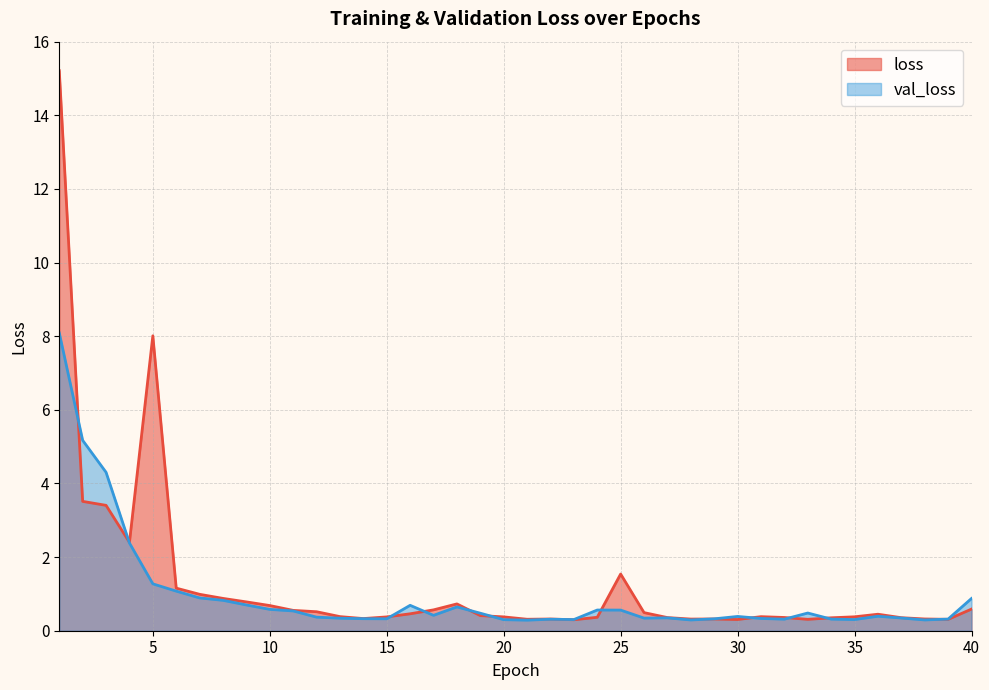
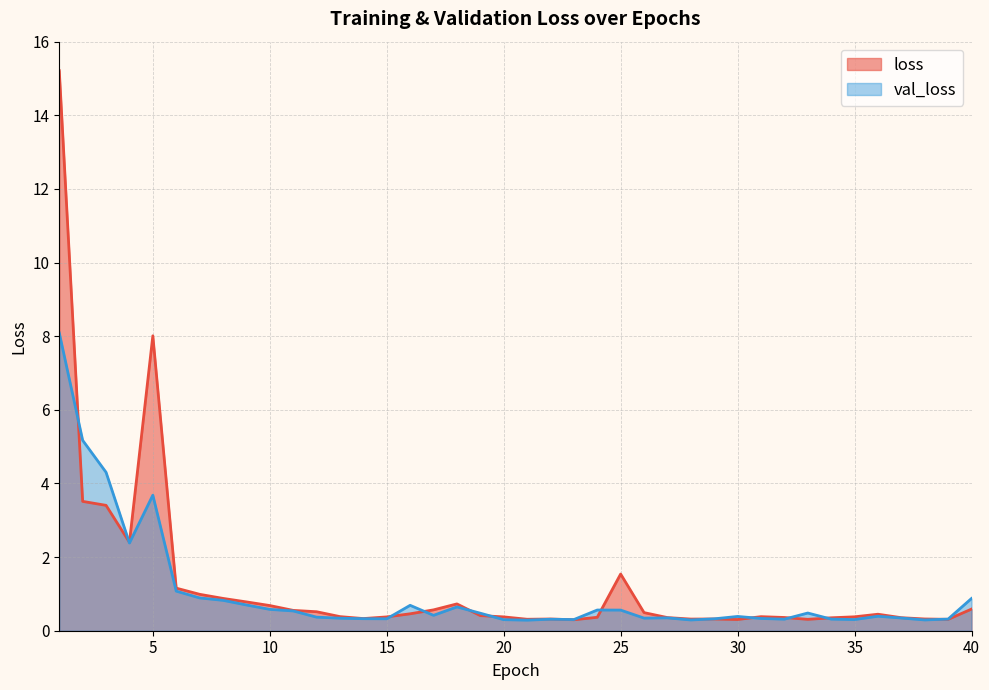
val_loss, 5: 1.3 -> 3.7
